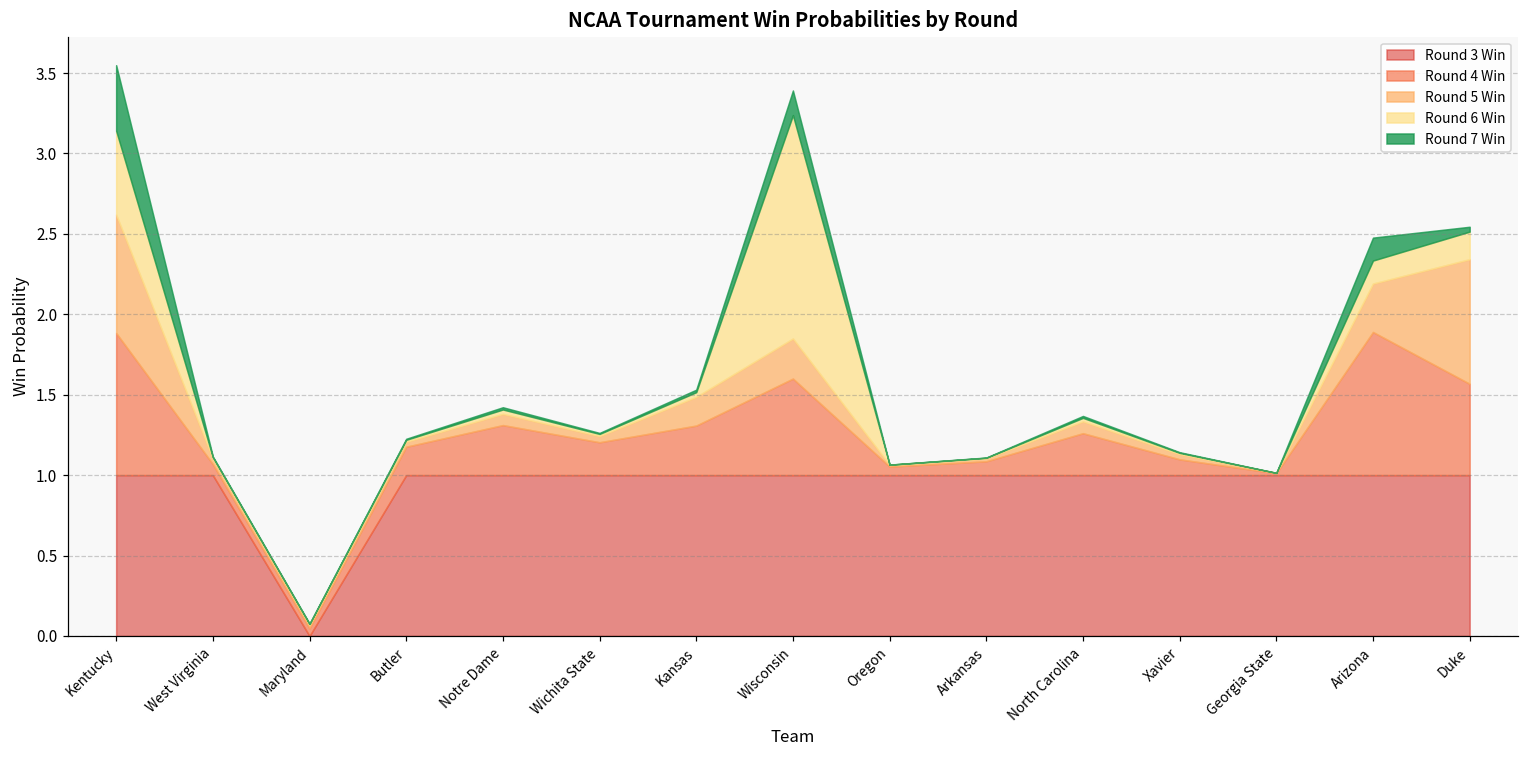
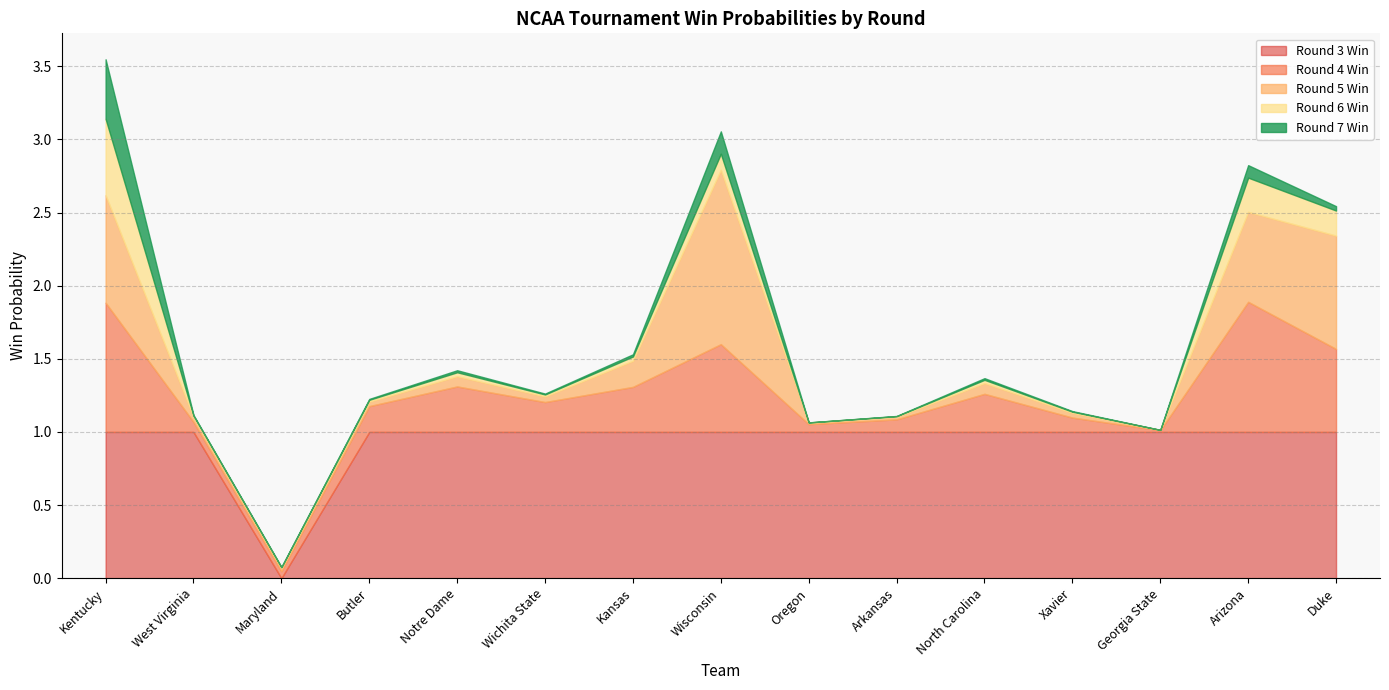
Round 5 Win, Wisconsin: 0.25 -> 1.19
Round 6 Win, Wisconsin: 1.39 -> 0.11
Round 5 Win, Arizona: 0.30 -> 0.62
Round 6 Win, Arizona: 0.14 -> 0.23
Round 7 Win, Arizona: 0.14 -> 0.09
